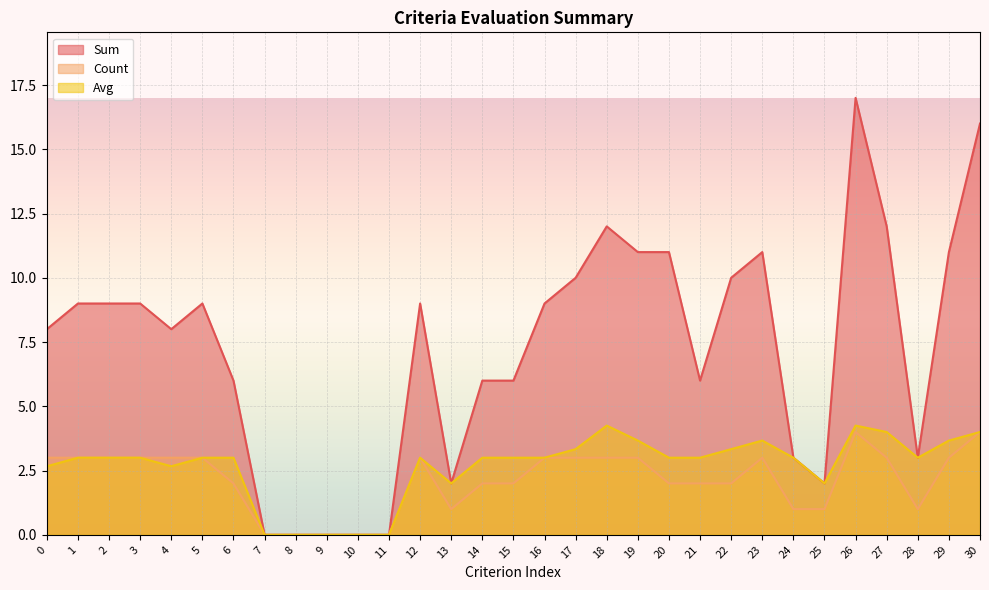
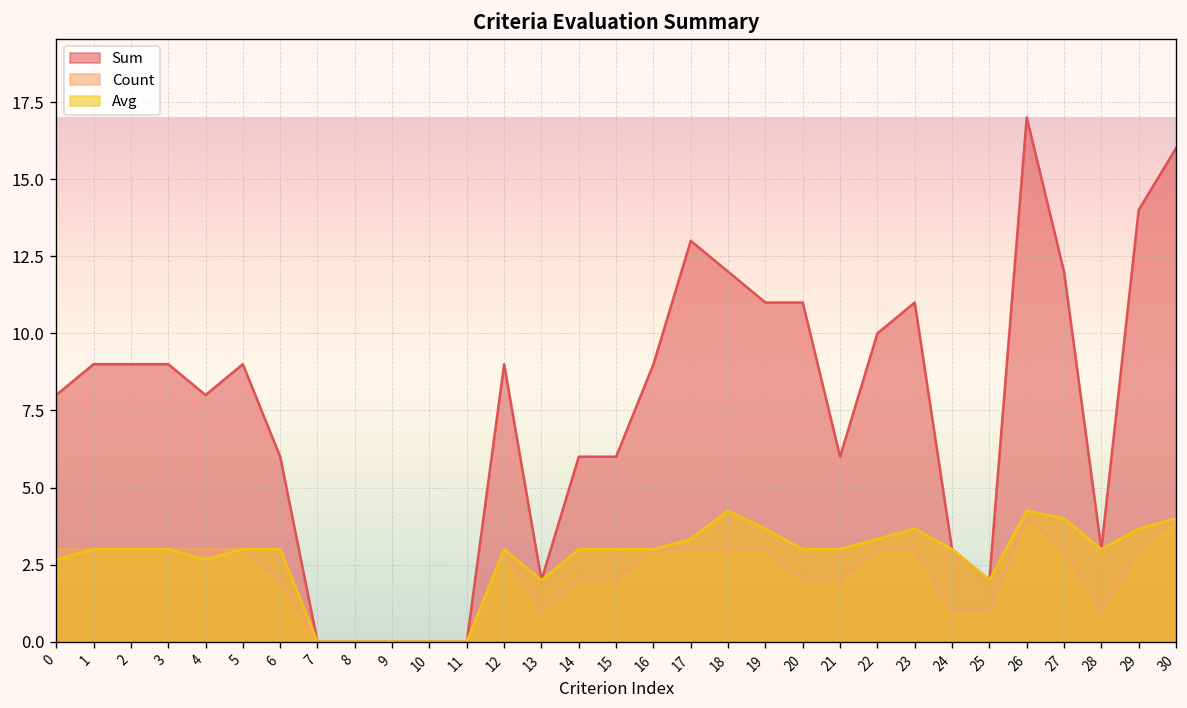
Sum, 17: 10 -> 13
Count, 22: 2 -> 3
Sum, 29: 11 -> 14
